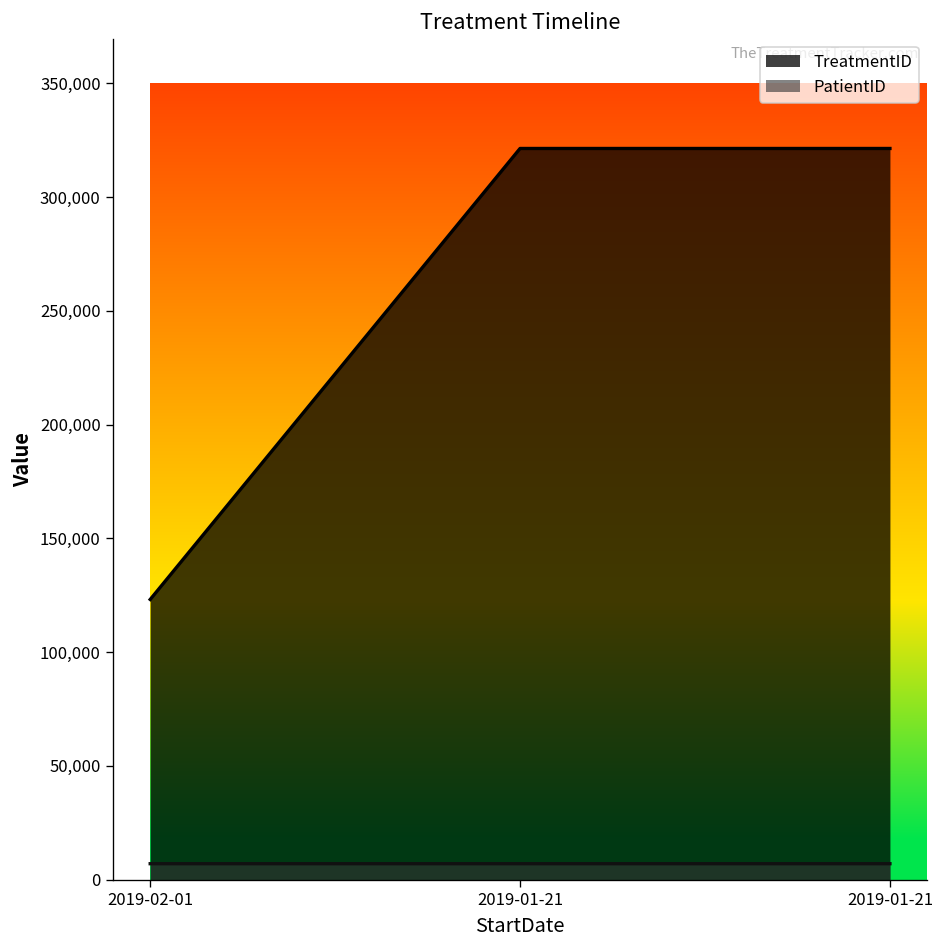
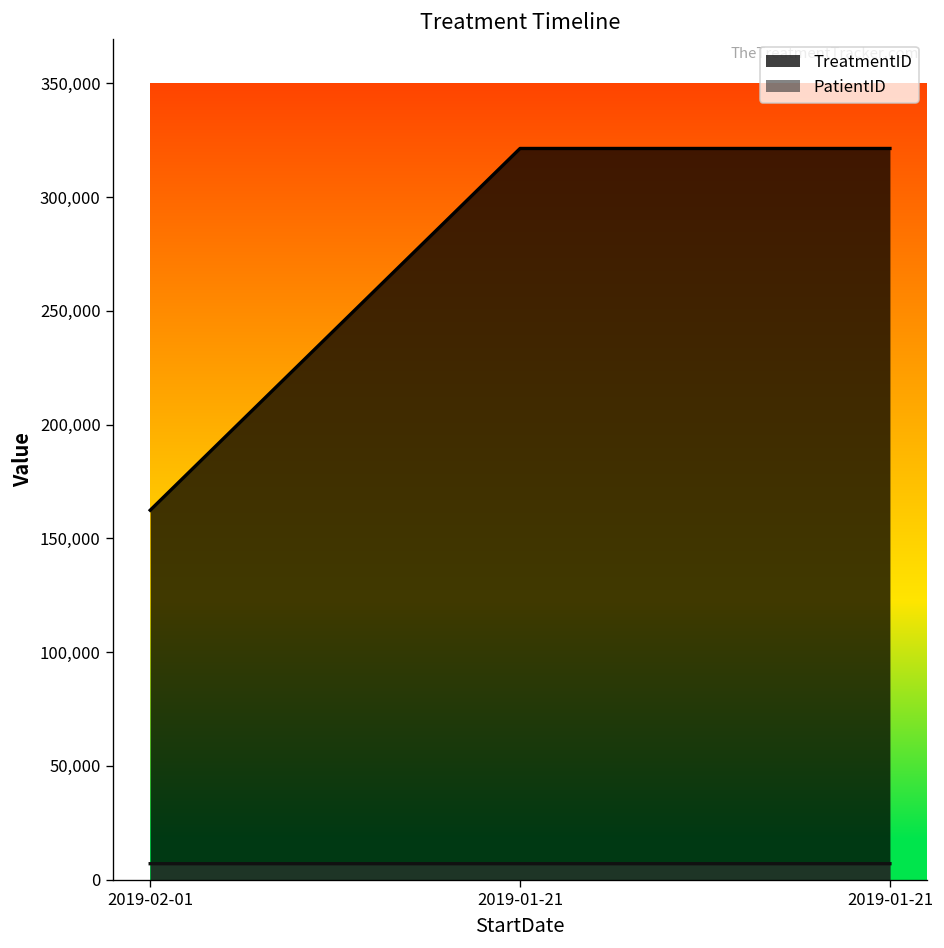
TreatmentID, 2019-02-01: 123,000 -> 162,000
